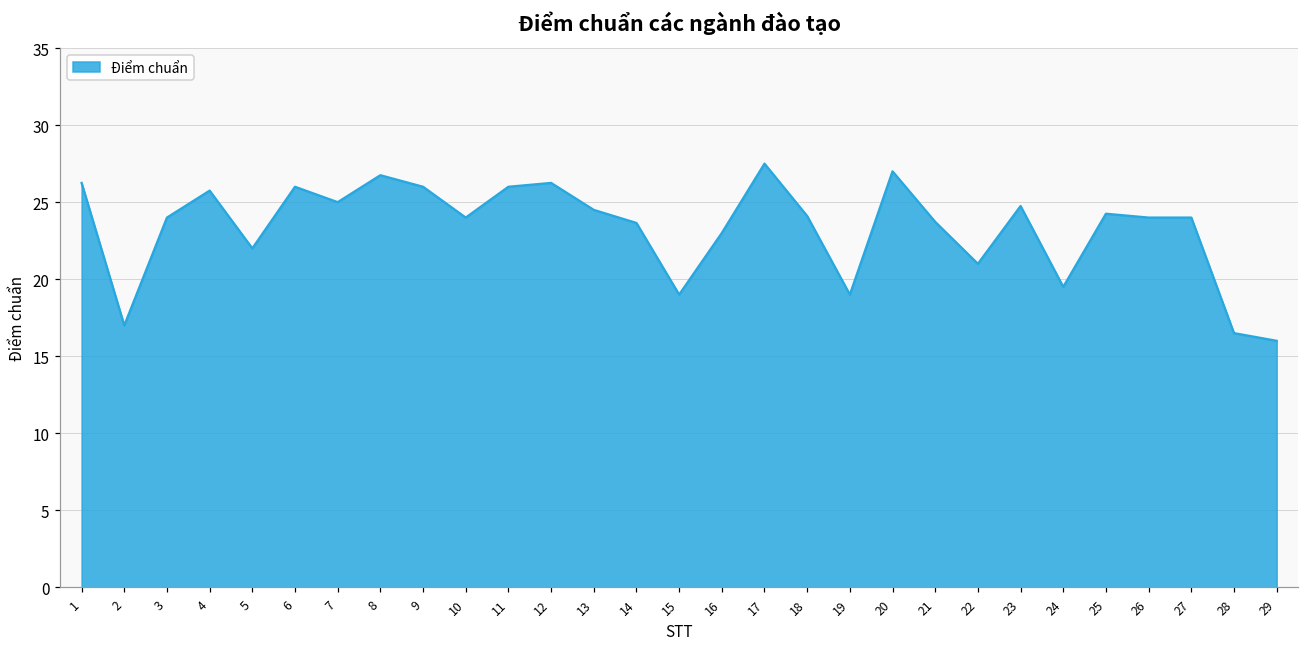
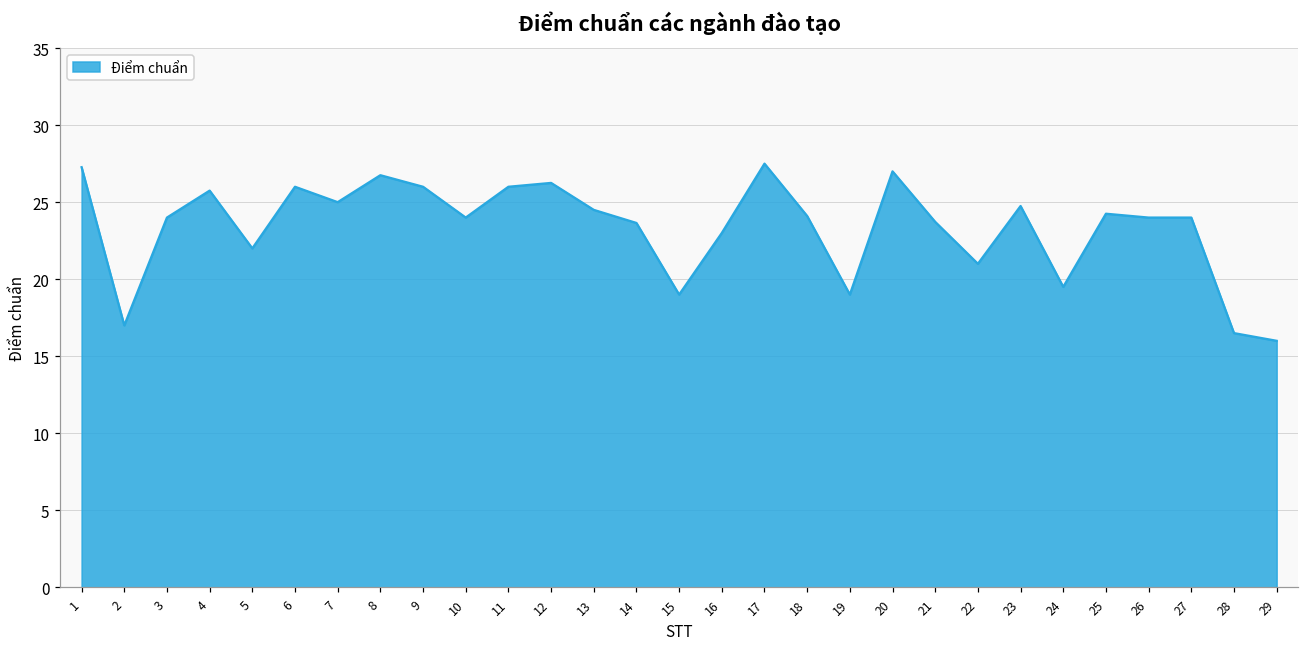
1: 26.3 -> 27.3
